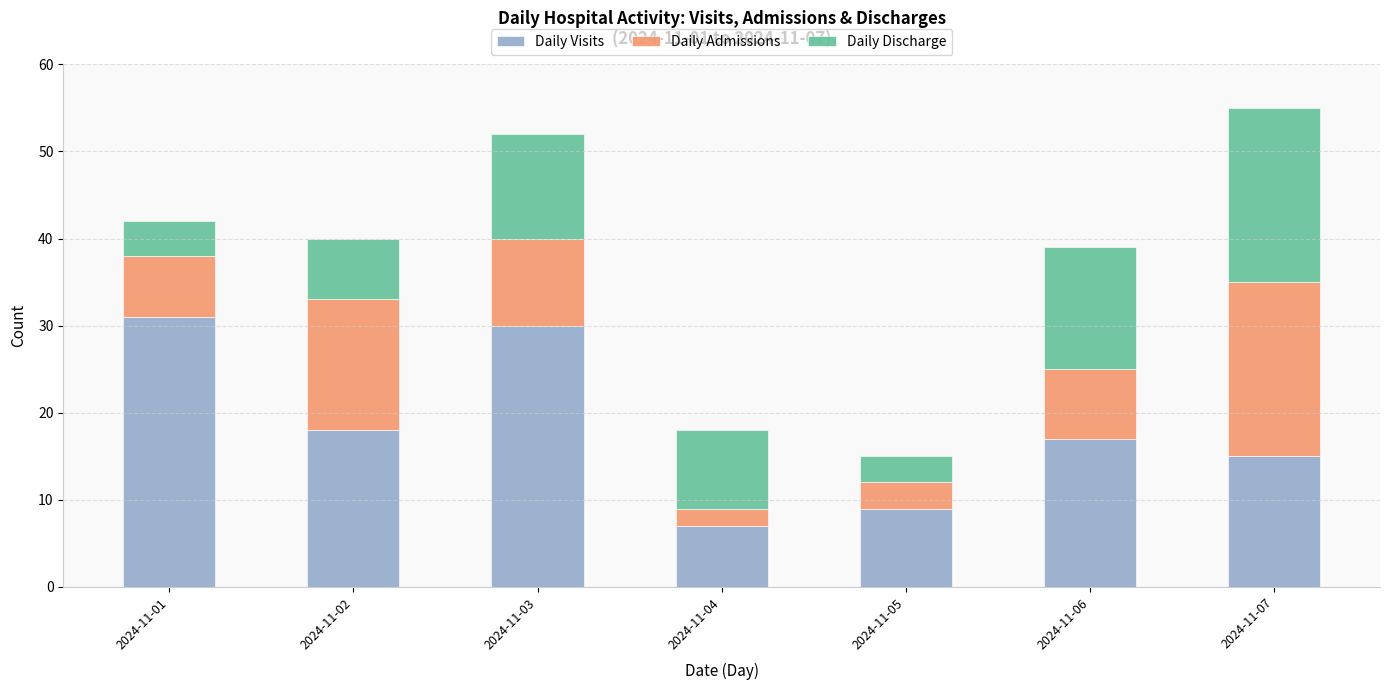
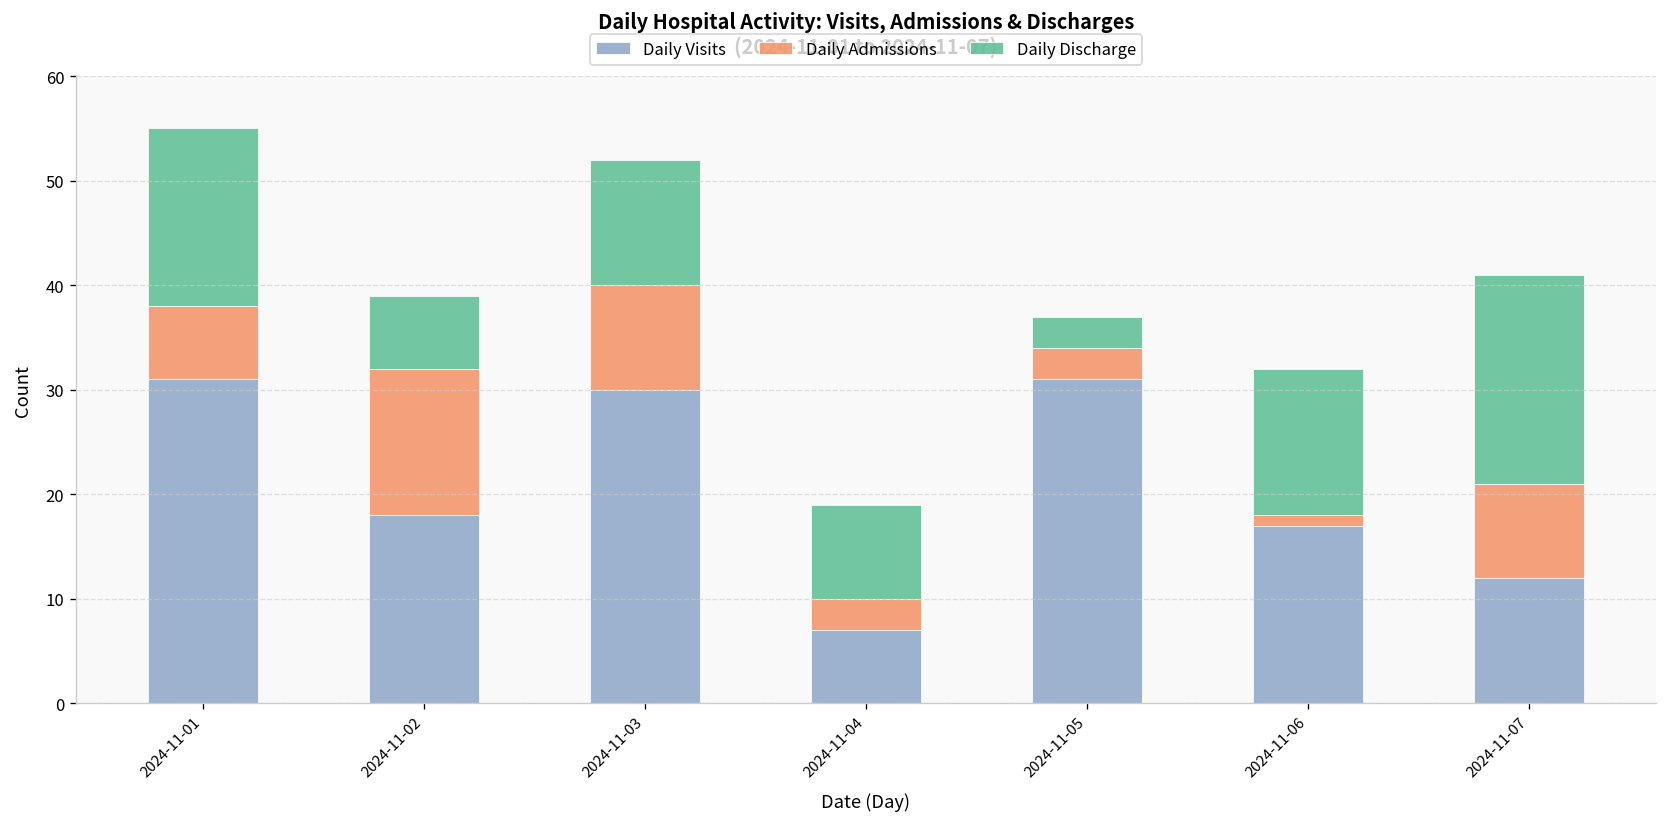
Daily Discharge, 2024-11-01: 4 -> 17
Daily Admissions, 2024-11-02: 15 -> 14
Daily Admissions, 2024-11-04: 2 -> 3
Daily Visits, 2024-11-05: 9 -> 31
Daily Admissions, 2024-11-06: 8 -> 1
Daily Visits, 2024-11-07: 15 -> 12
Daily Admissions, 2024-11-07: 20 -> 9
